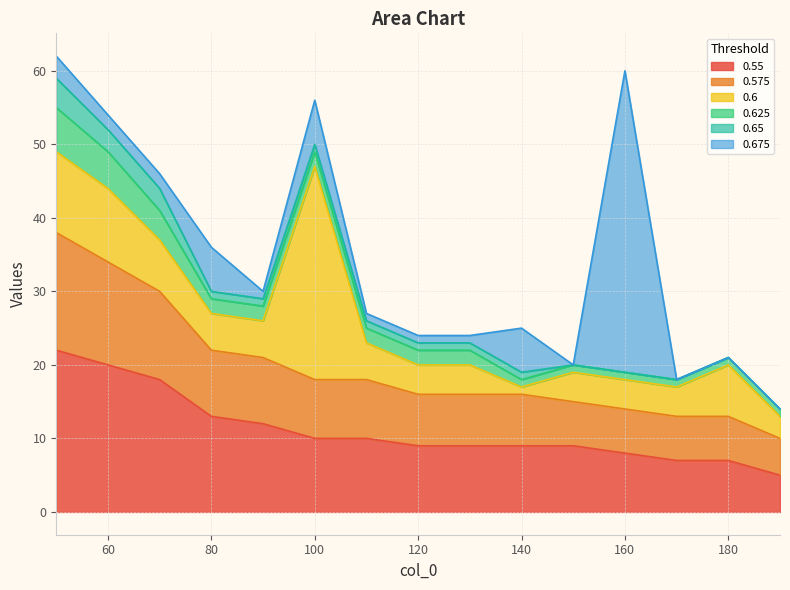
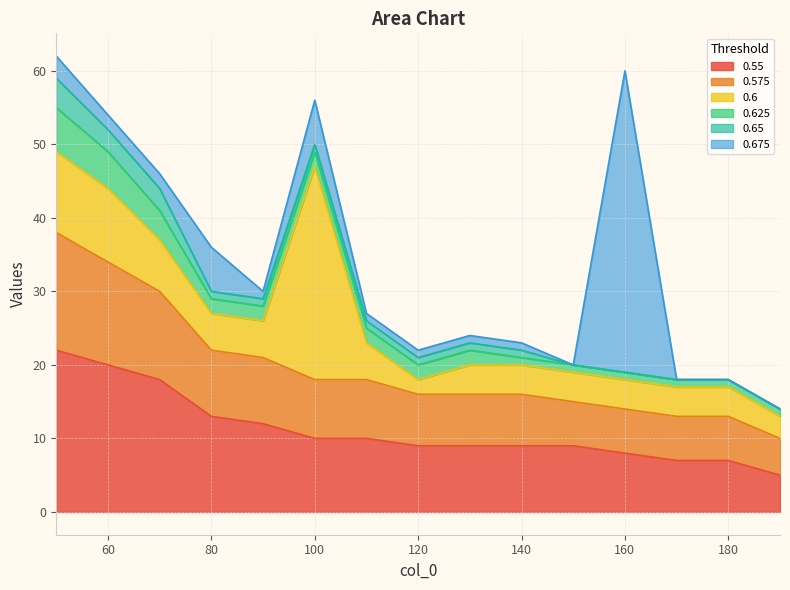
0.6, 120: 4 -> 2
0.6, 140: 1 -> 4
0.675, 140: 6 -> 1
0.6, 180: 7 -> 4
